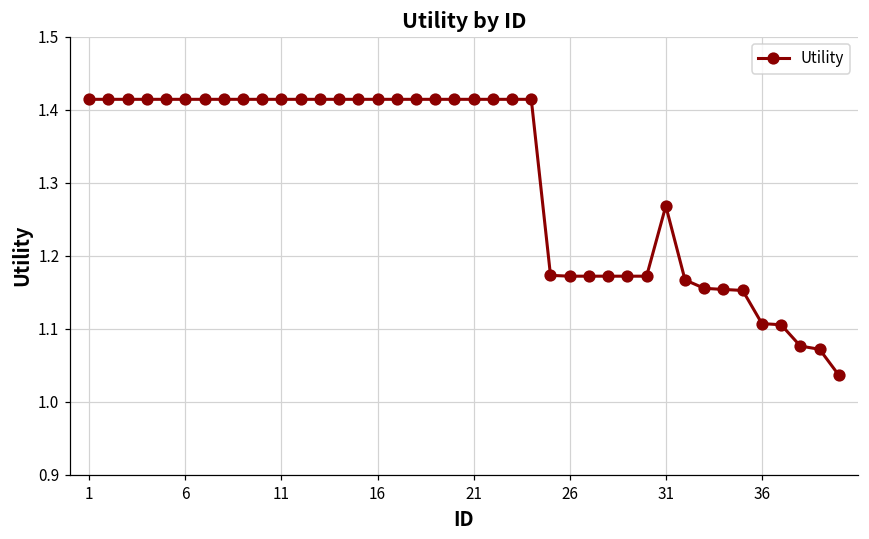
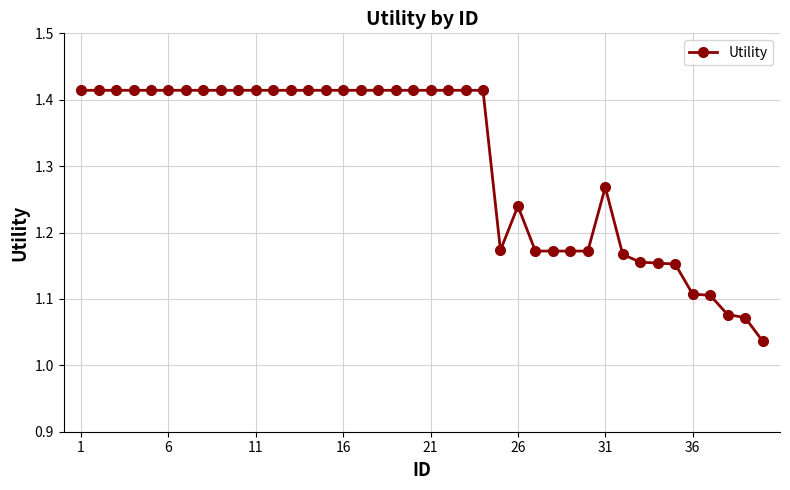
26: 1.17 -> 1.24
